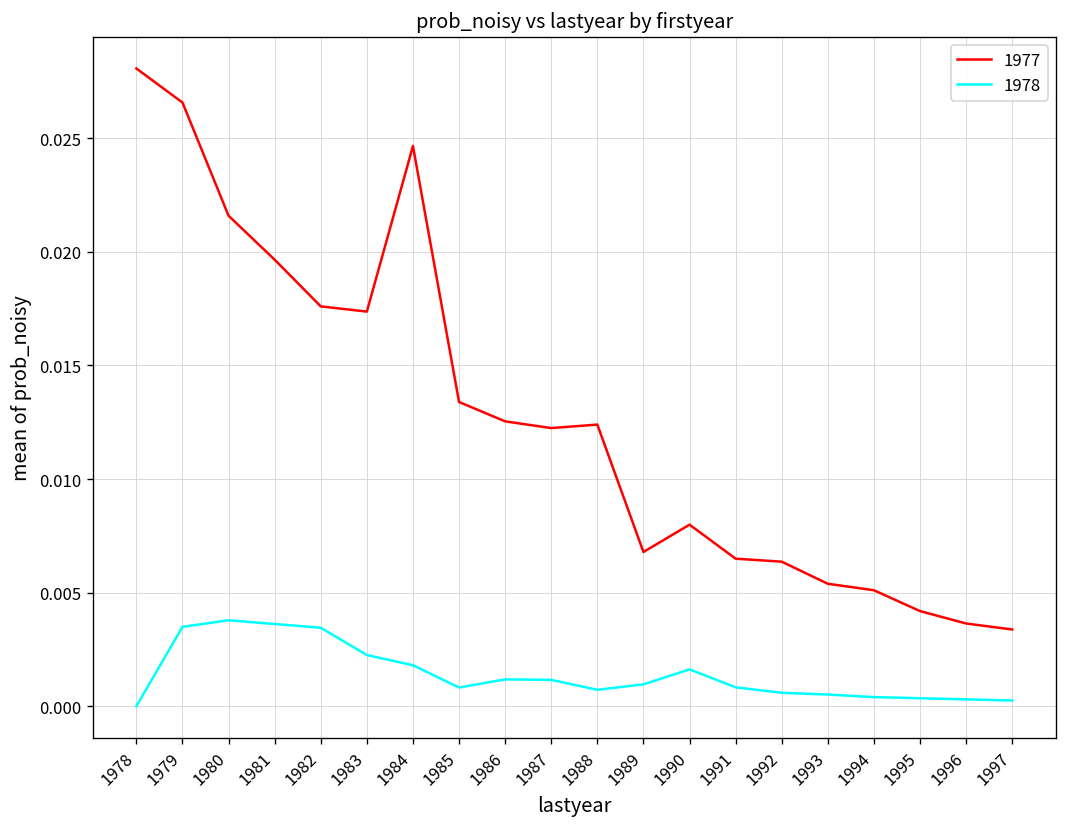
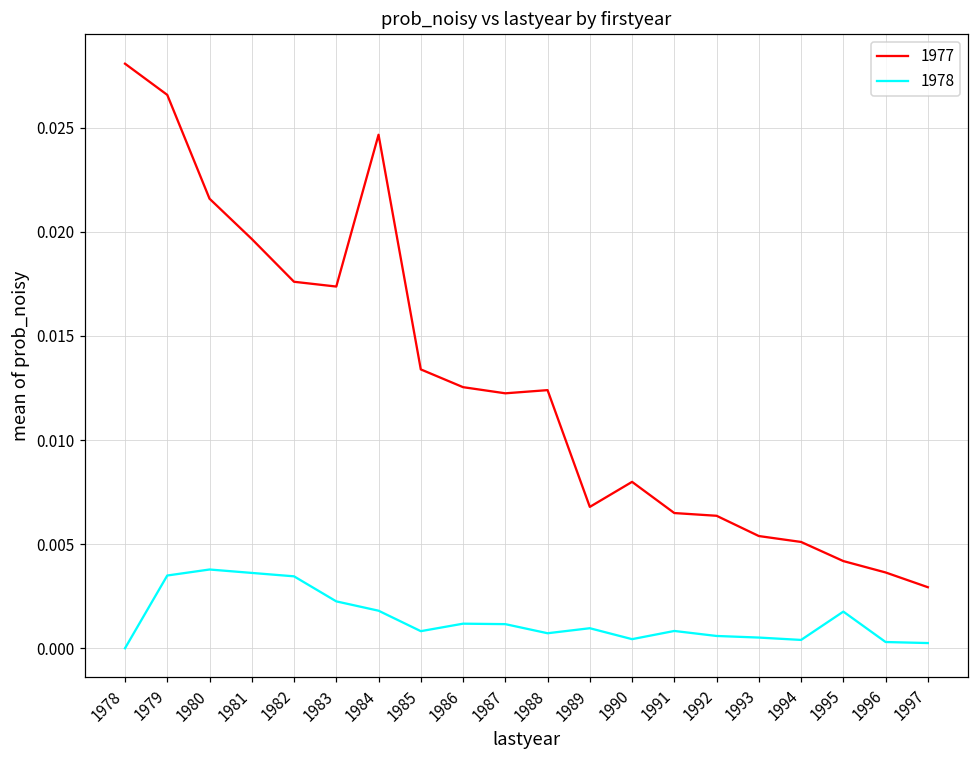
1978, 1990: 0.0016 -> 0.0004
1978, 1995: 0.0004 -> 0.0018
1977, 1997: 0.0034 -> 0.0029
